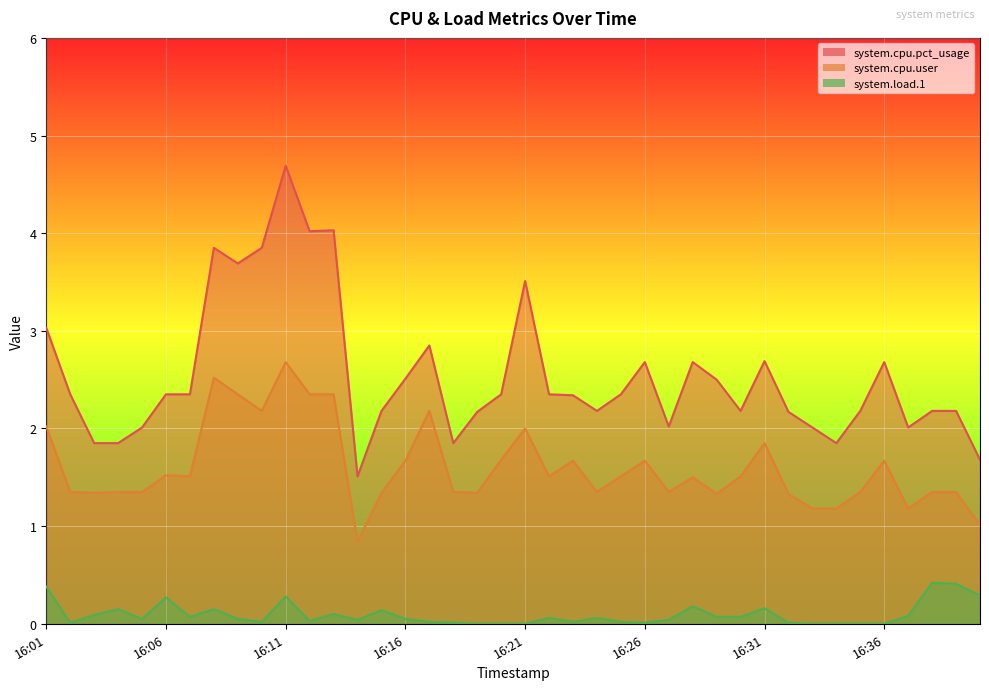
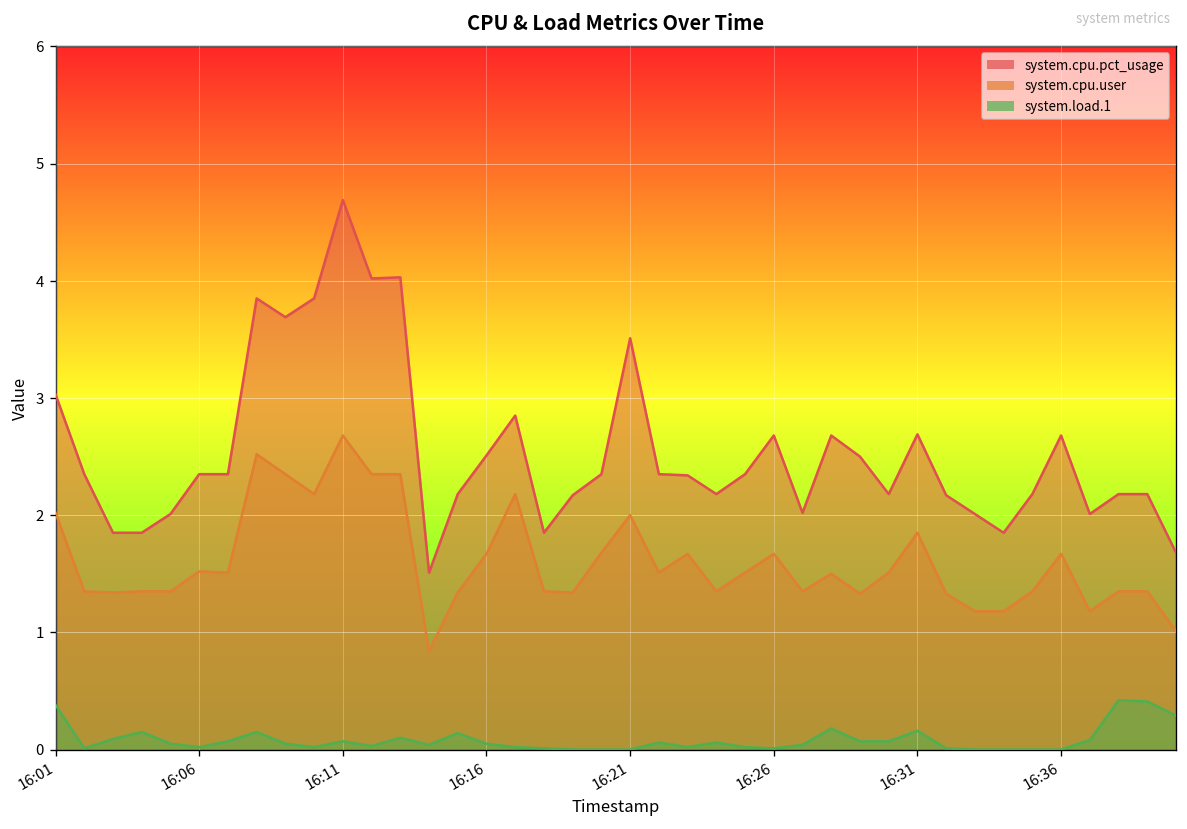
system.load.1, 16:06: 0.3 -> 0.0
system.load.1, 16:11: 0.3 -> 0.1
